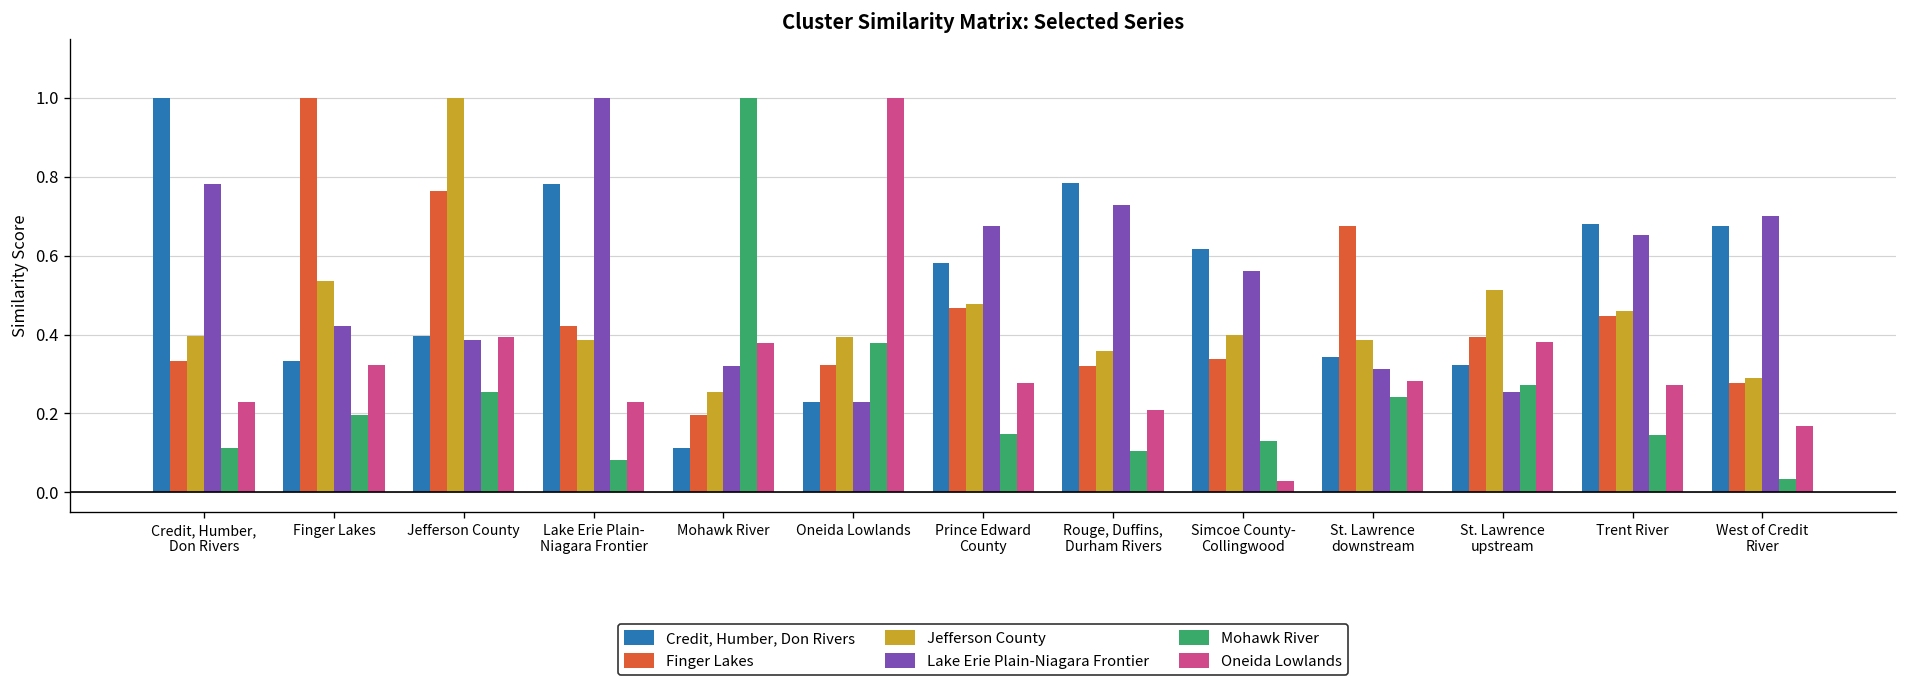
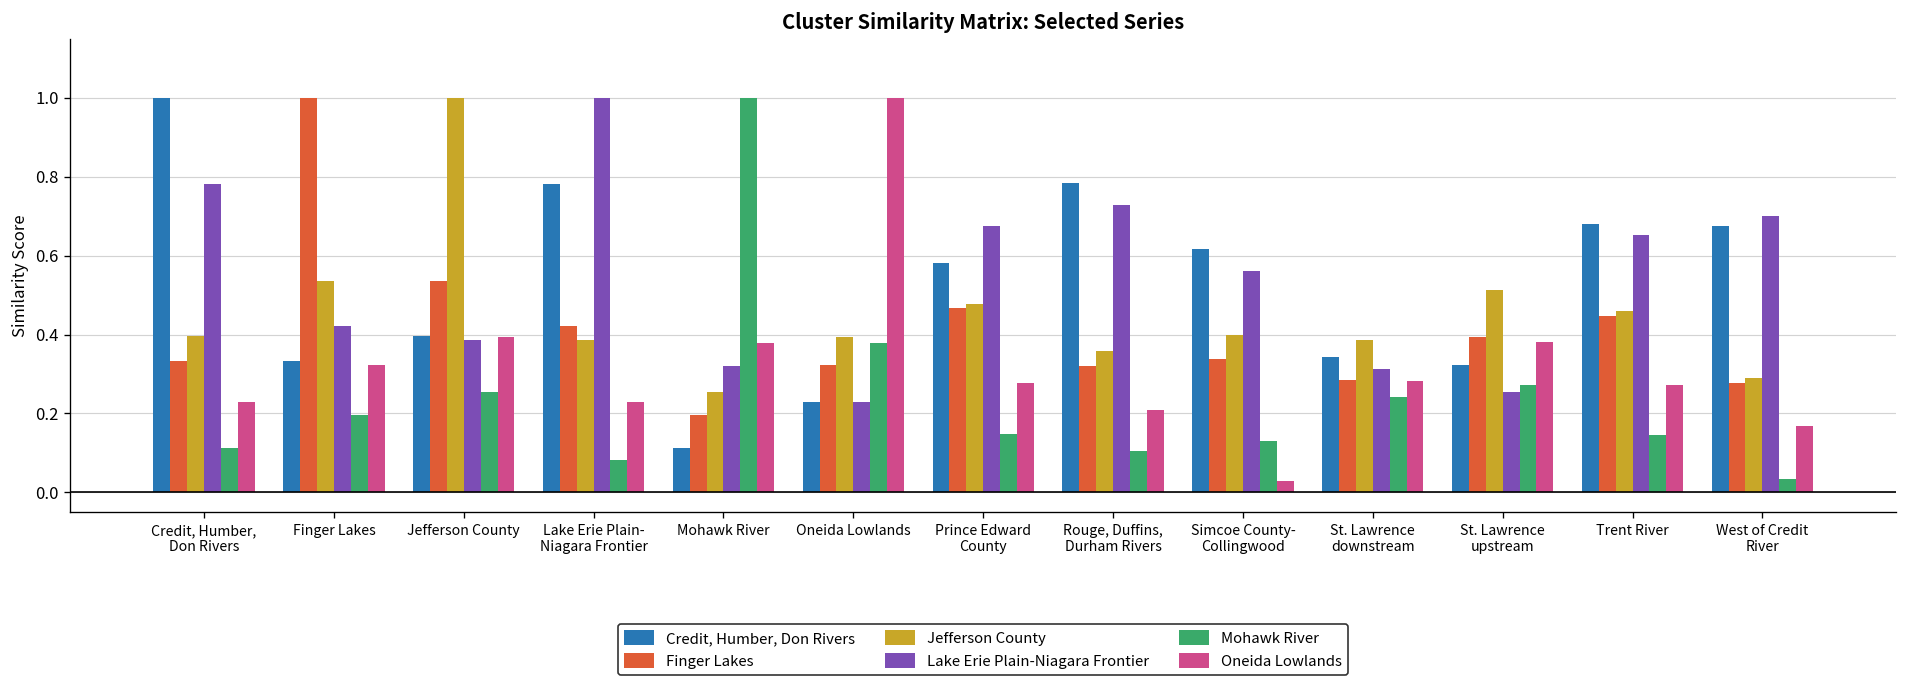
Finger Lakes, Jefferson County: 0.76 -> 0.54
Finger Lakes, St. Lawrence downstream: 0.68 -> 0.28
